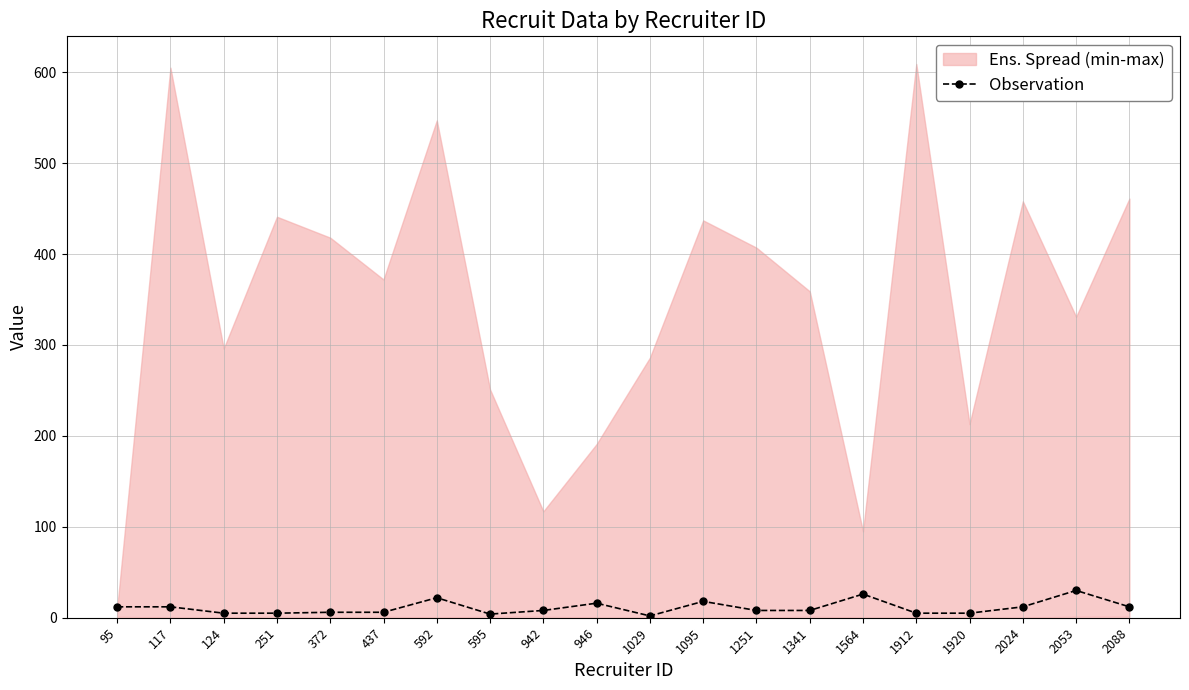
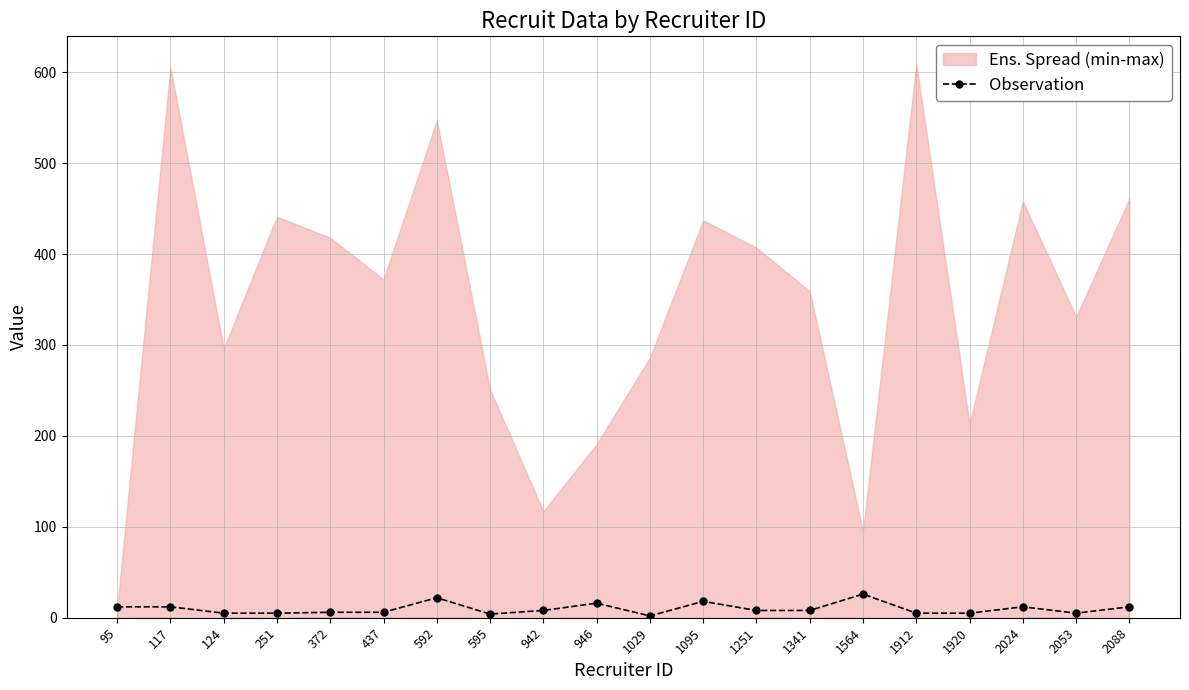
Observation, 2053: 30 -> 10
